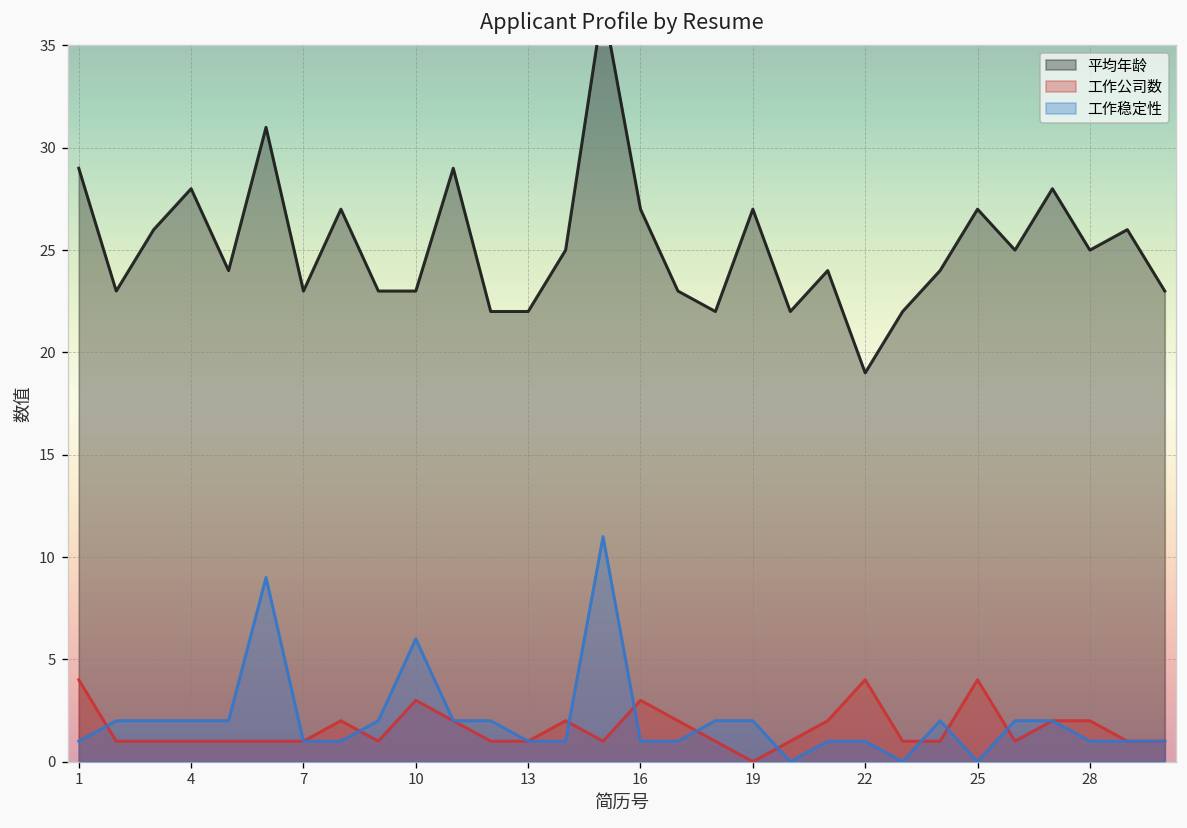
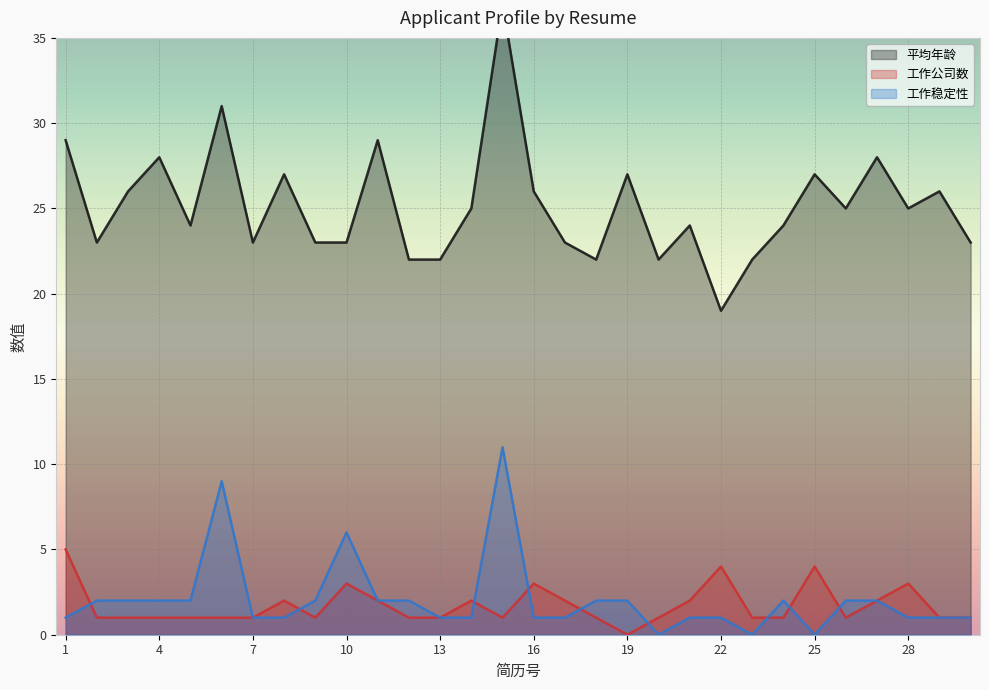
工作公司数, 1: 4 -> 5
平均年龄, 16: 27 -> 26
工作公司数, 28: 2 -> 3
